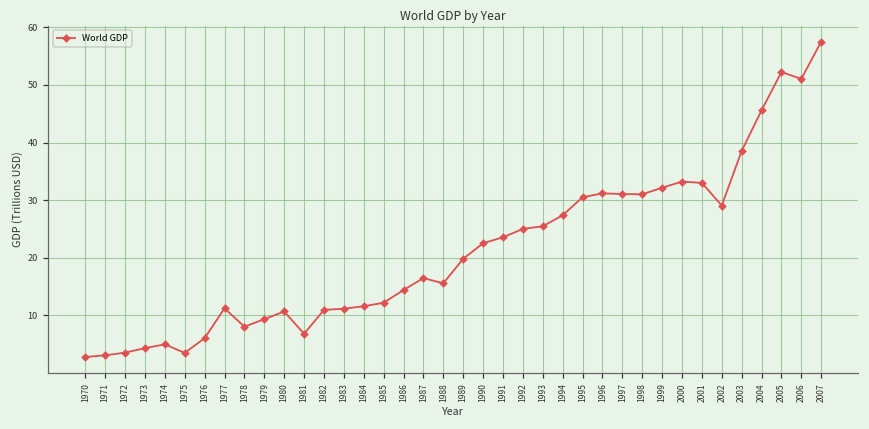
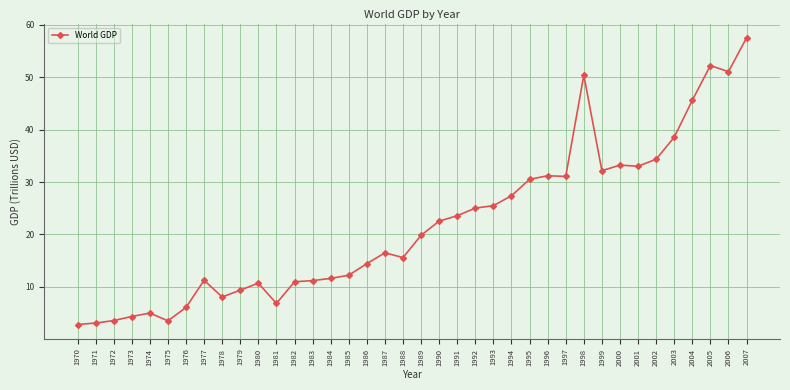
1998: 31 -> 50
2002: 29 -> 34
